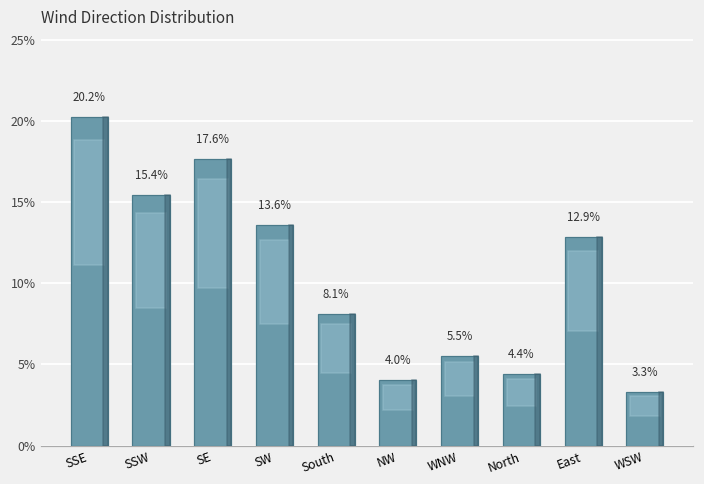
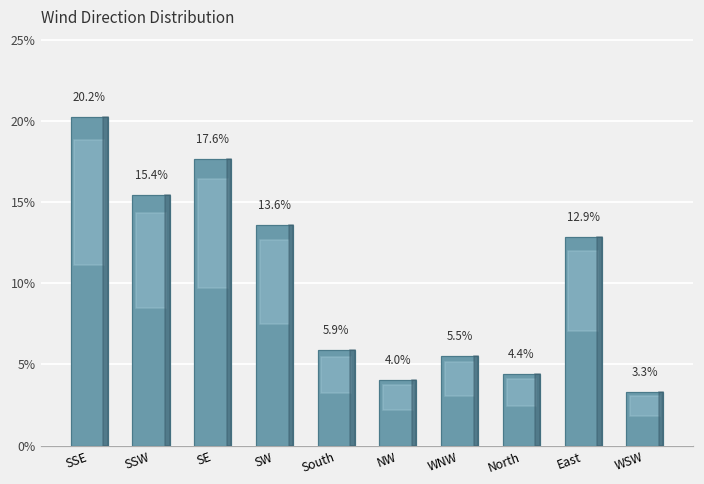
South: 8.1% -> 5.9%
